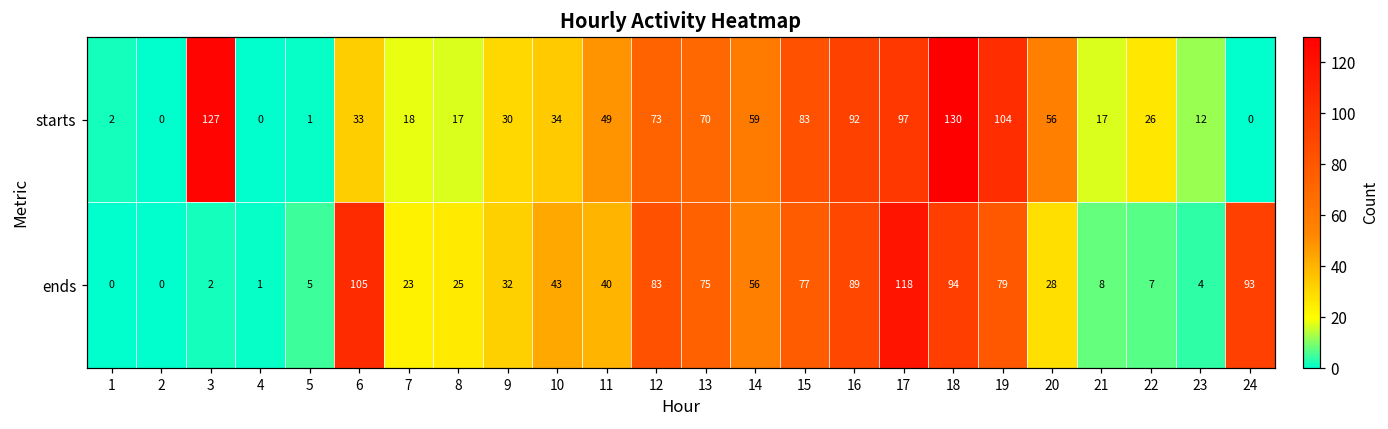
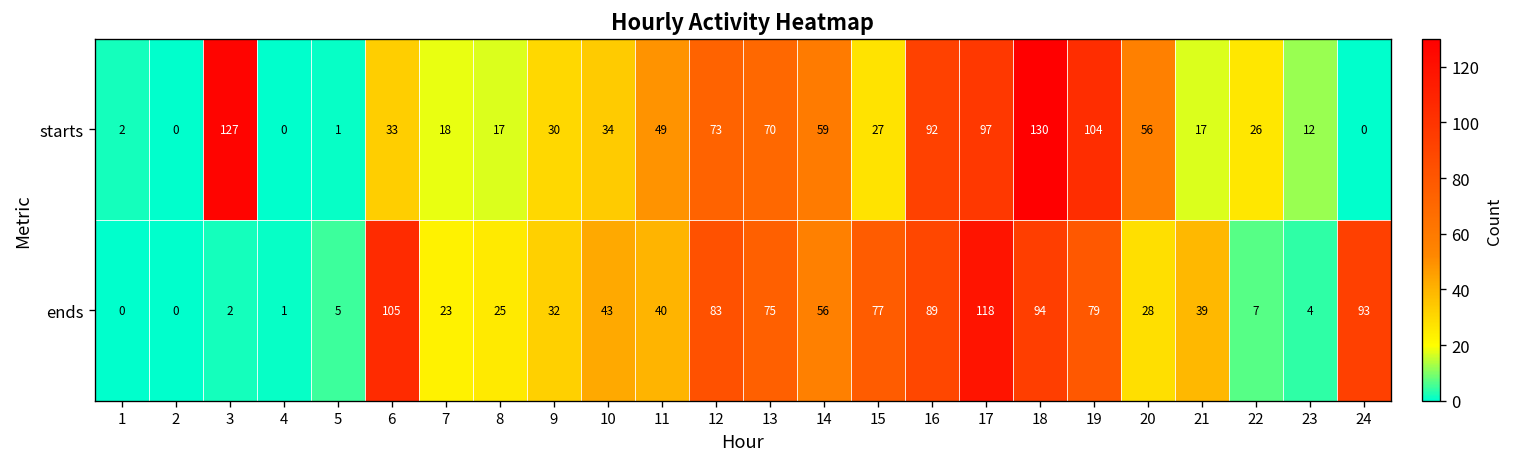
starts, 15: 83 -> 27
ends, 21: 8 -> 39
